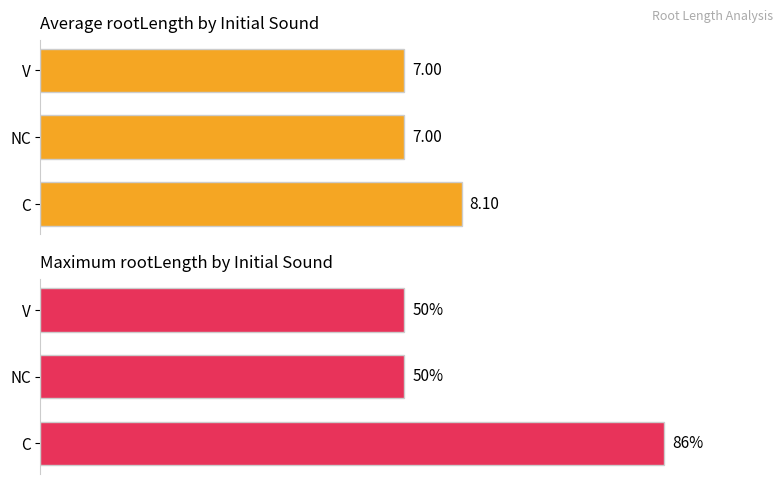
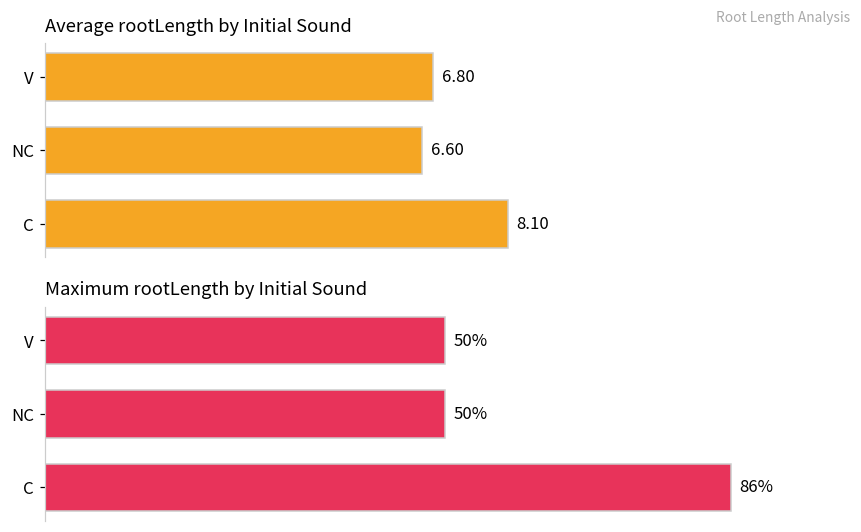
Average rootLength by Initial Sound, V: 7.00 -> 6.80
Average rootLength by Initial Sound, NC: 7.00 -> 6.60
